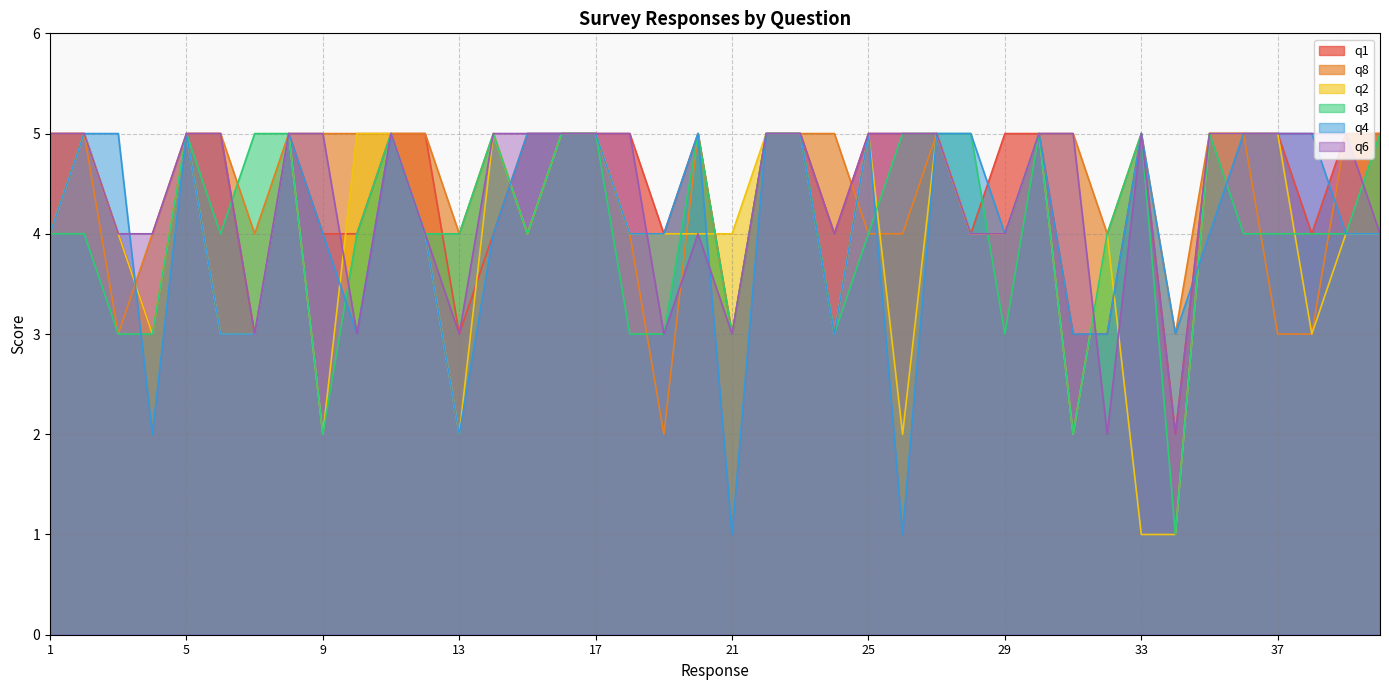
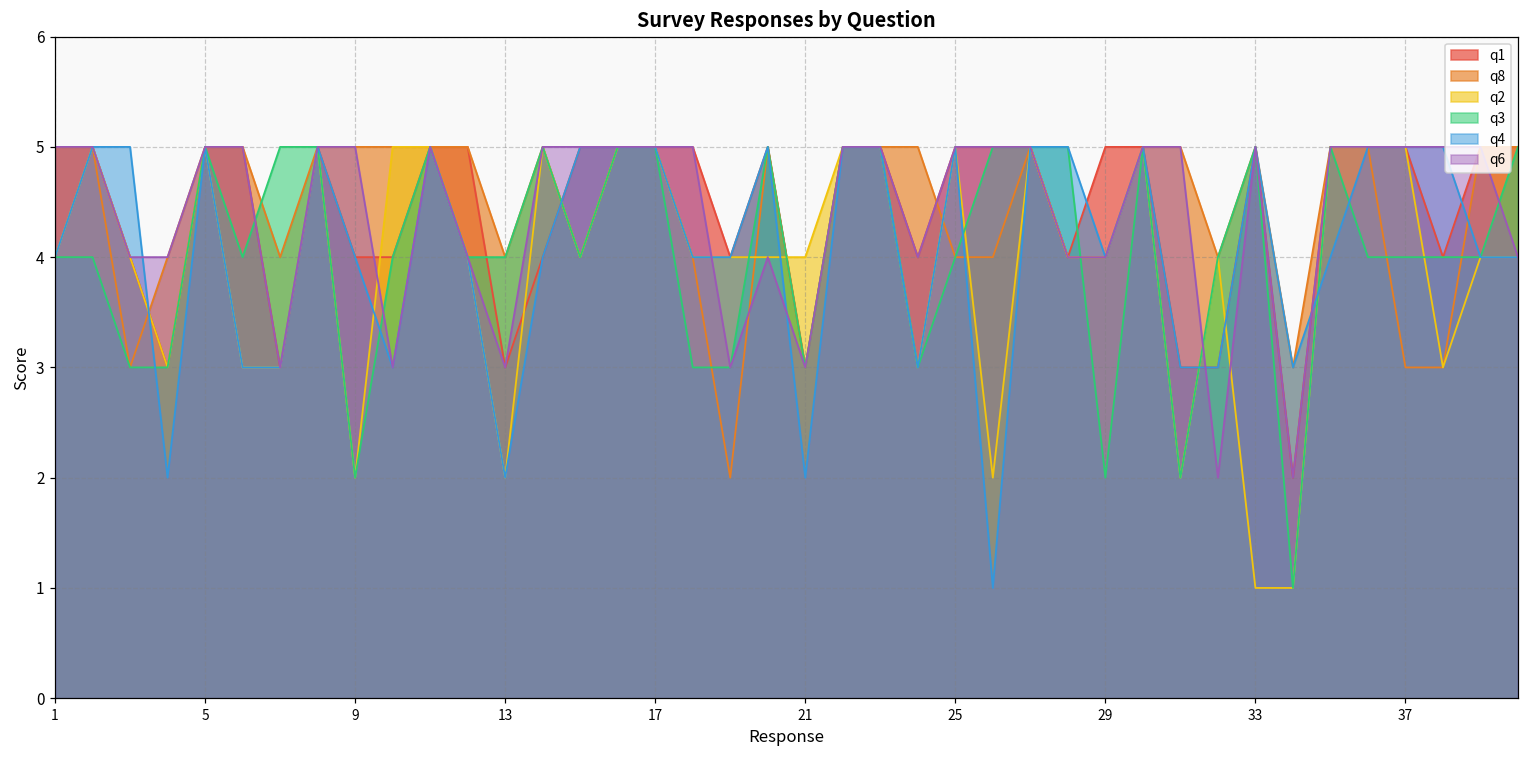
q4, 21: 1 -> 2
q3, 29: 3 -> 2
